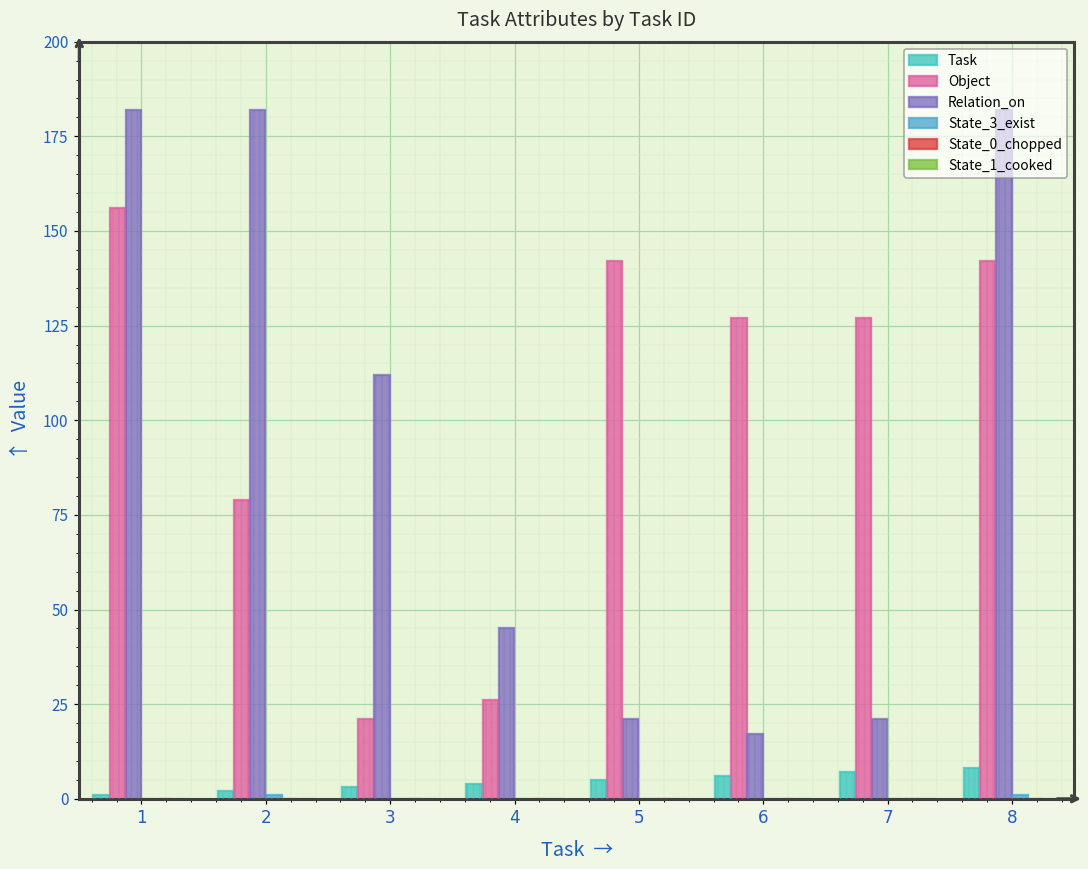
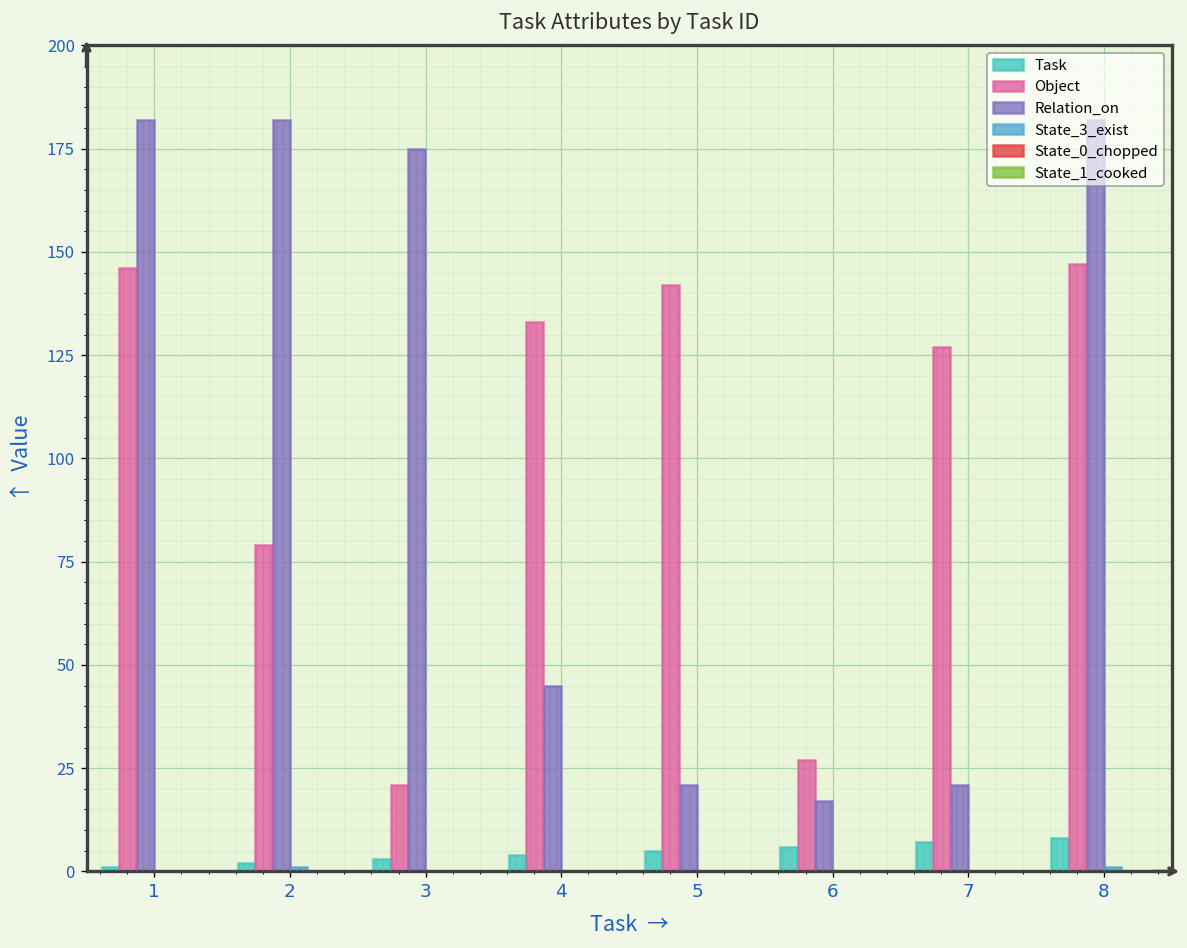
Object, 1: 156 -> 146
Relation_on, 3: 112 -> 175
Object, 4: 26 -> 133
Object, 6: 127 -> 27
Object, 8: 142 -> 147
